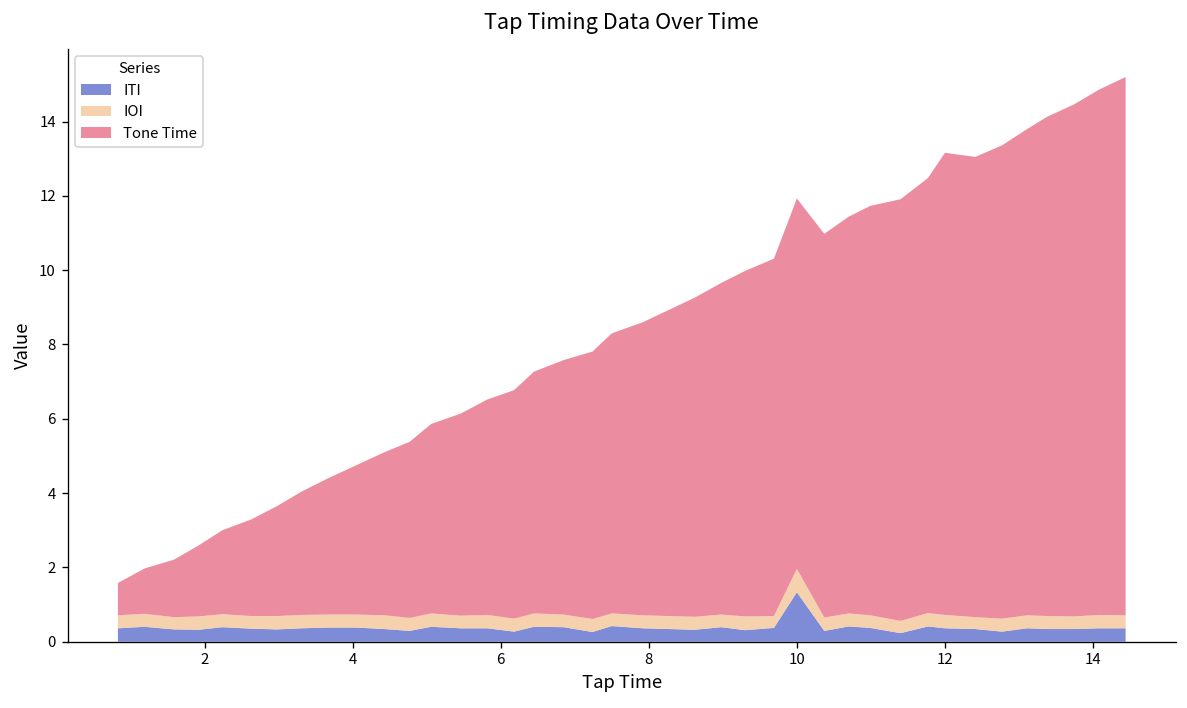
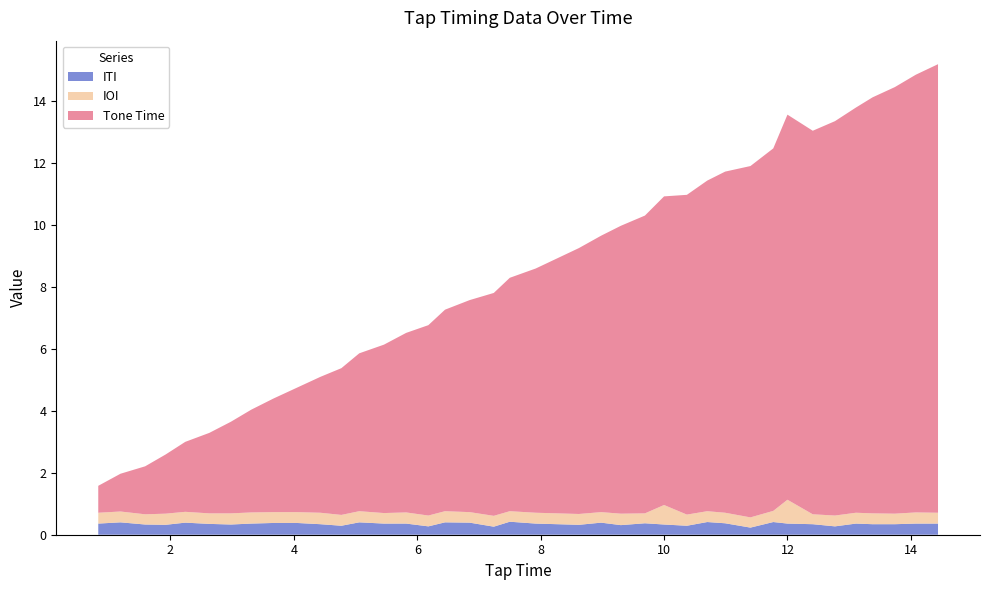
ITI, 10: 1.3 -> 0.3
IOI, 12: 0.4 -> 0.8
